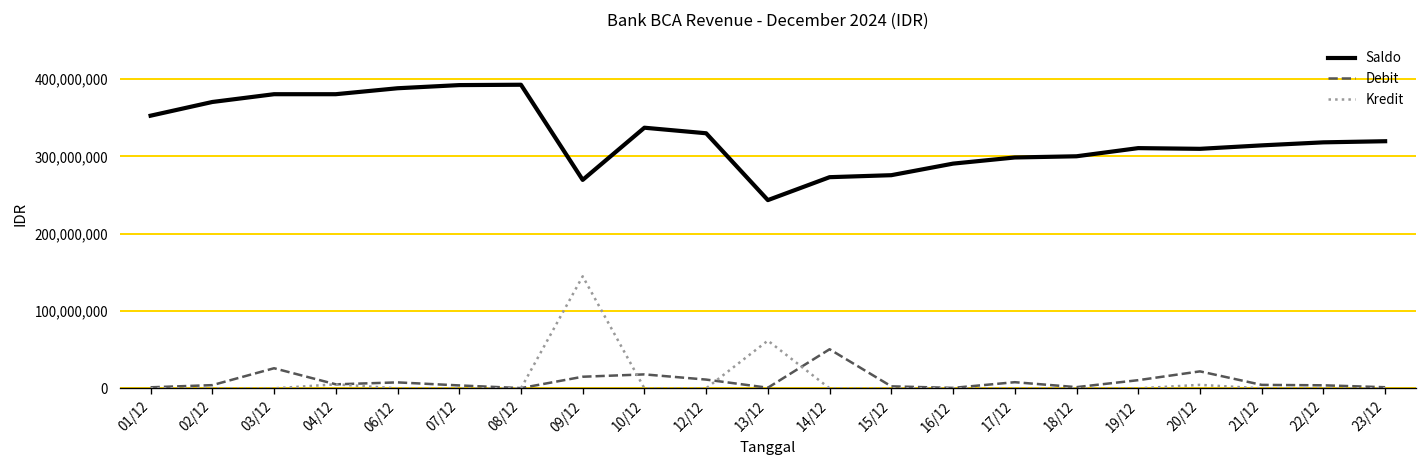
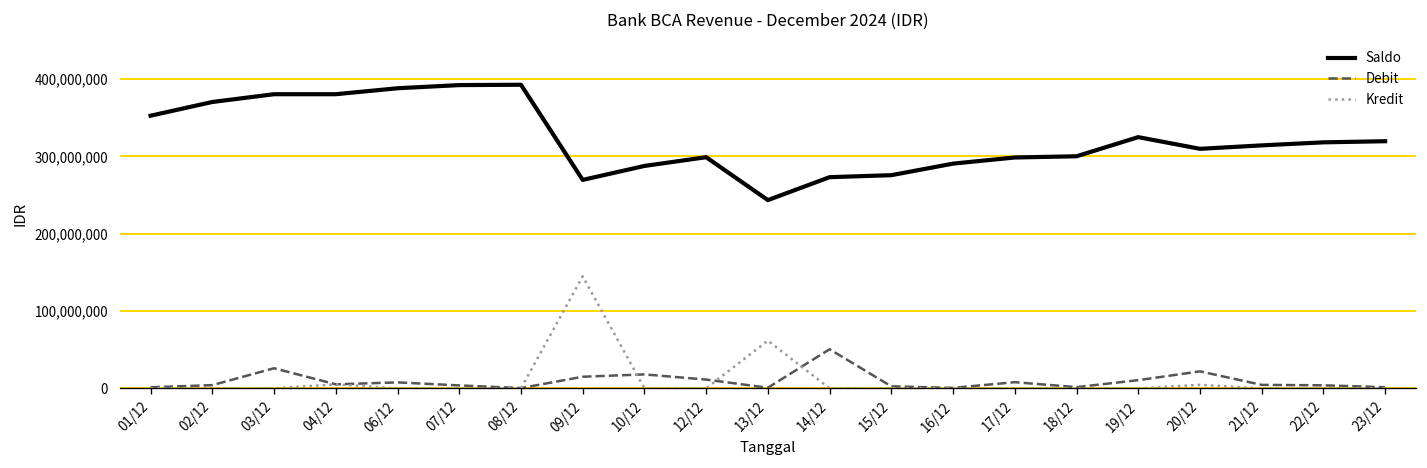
Saldo, 10/12: 340,000,000 -> 290,000,000
Saldo, 12/12: 330,000,000 -> 300,000,000
Saldo, 19/12: 310,000,000 -> 320,000,000
